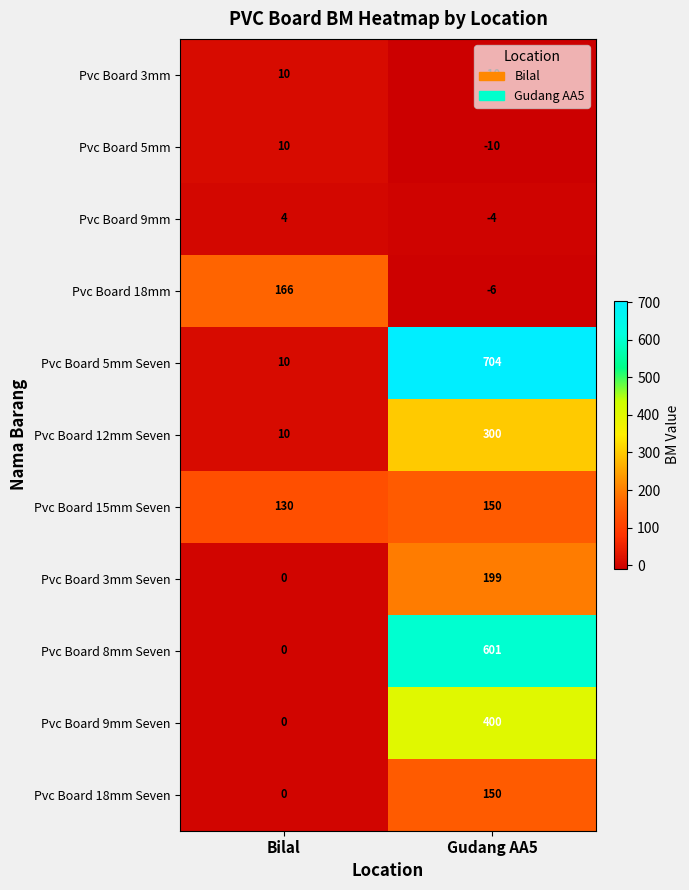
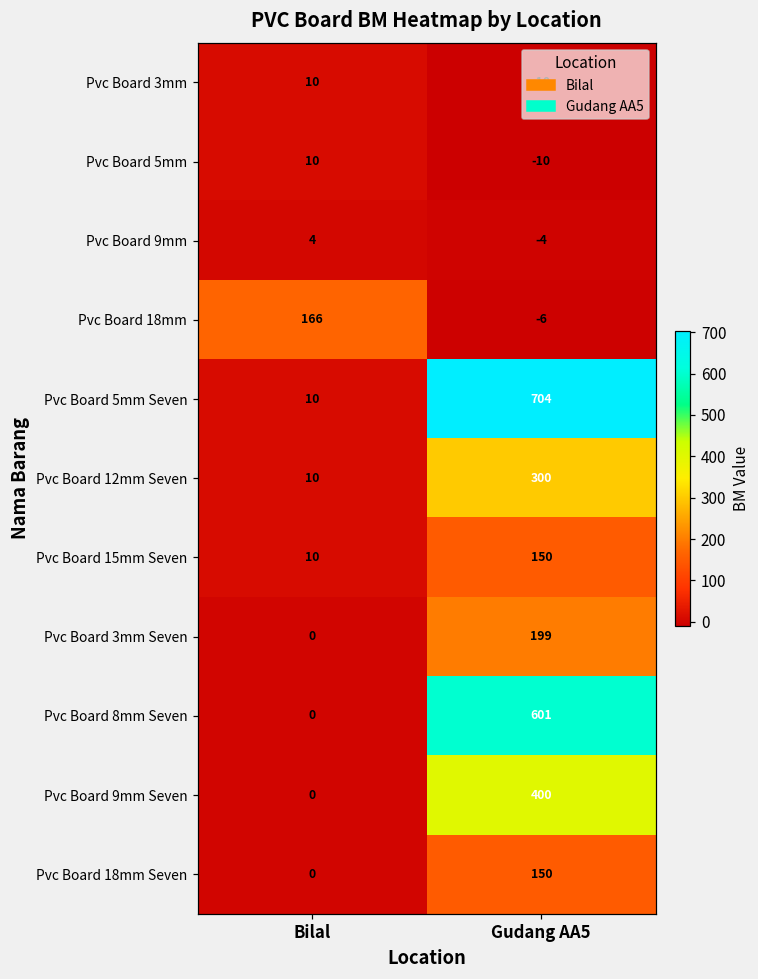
Pvc Board 15mm Seven, Bilal: 130 -> 10
